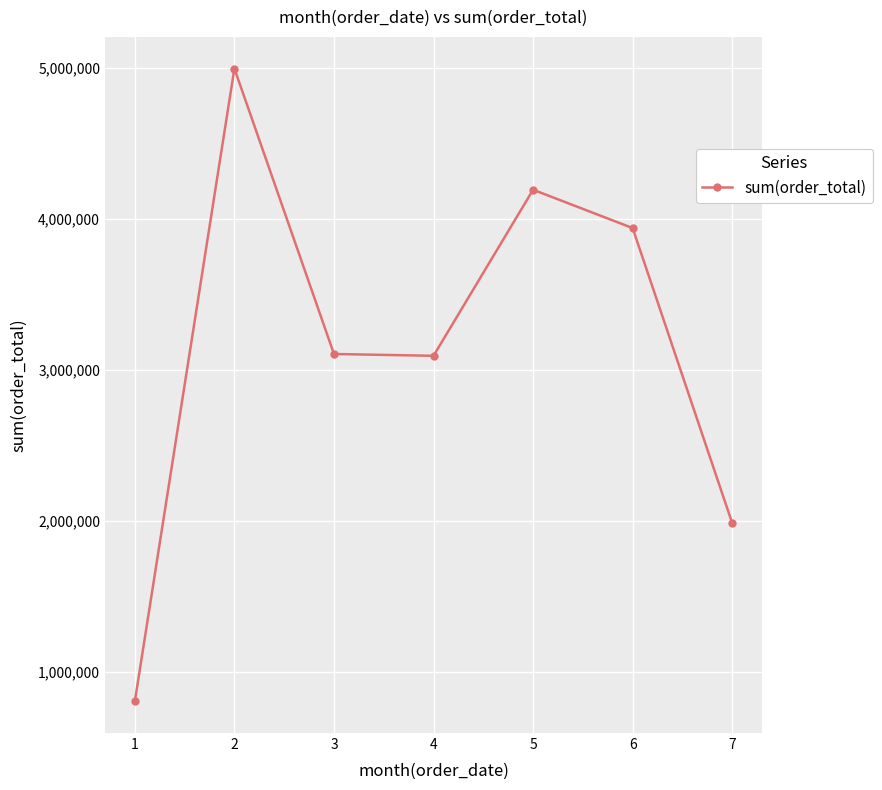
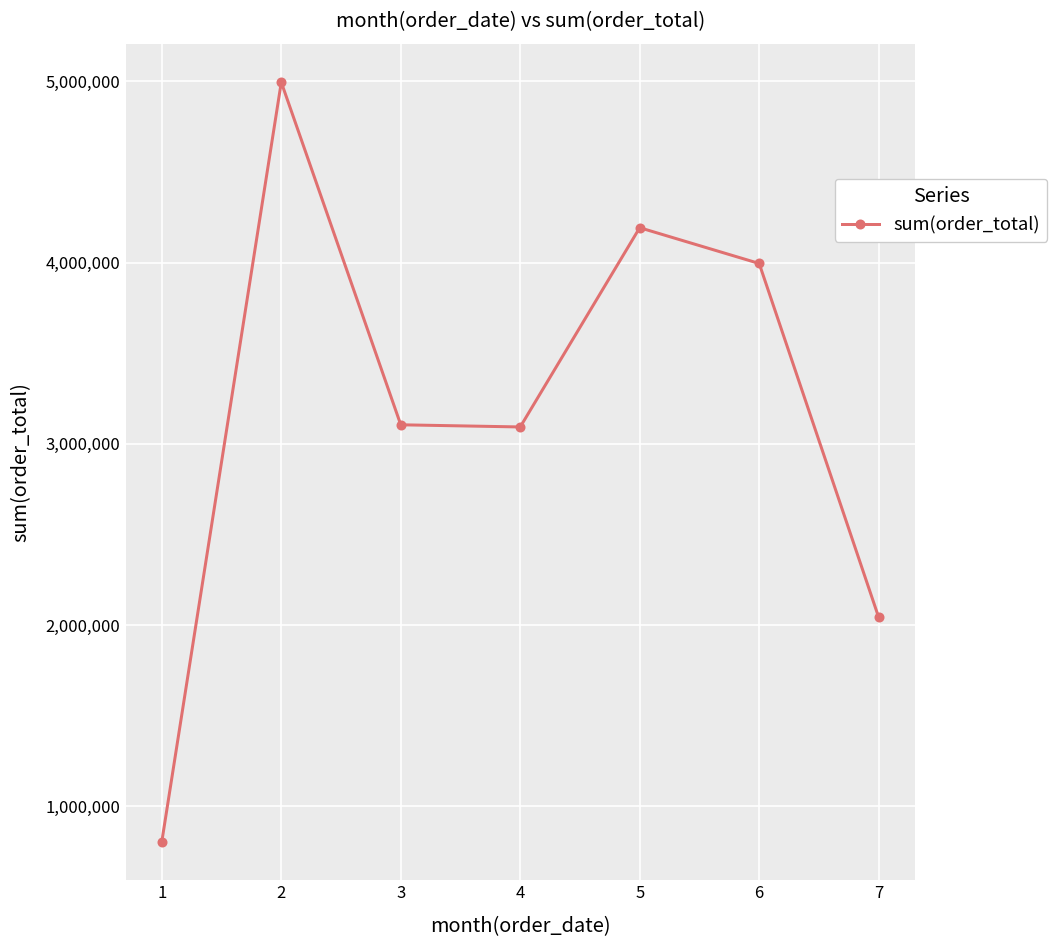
6: 3,940,000 -> 4,000,000
7: 1,990,000 -> 2,040,000
